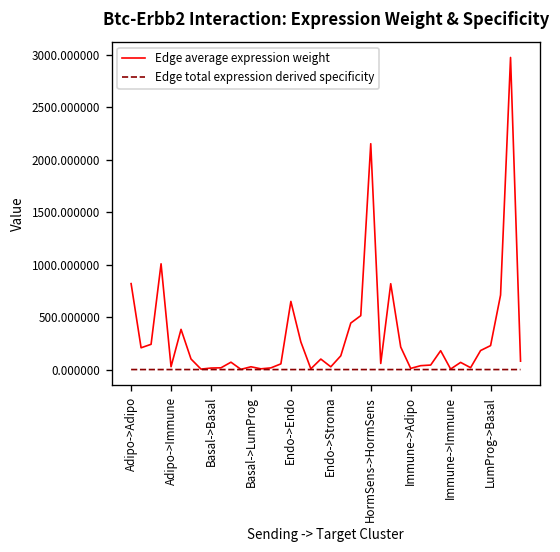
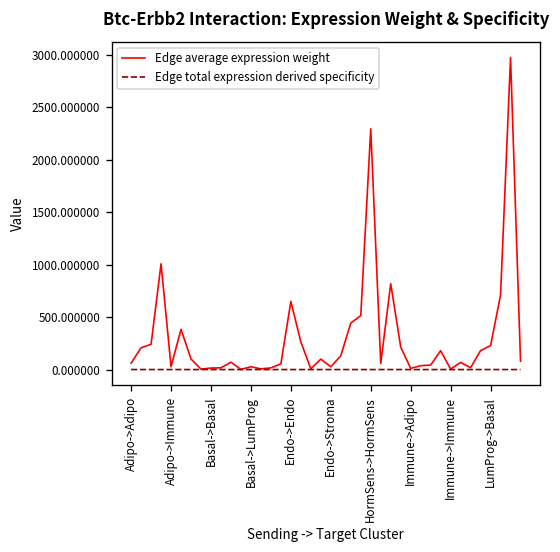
Edge average expression weight, Adipo->Adipo: 800 -> 100
Edge average expression weight, HormSens->HormSens: 2200 -> 2300
